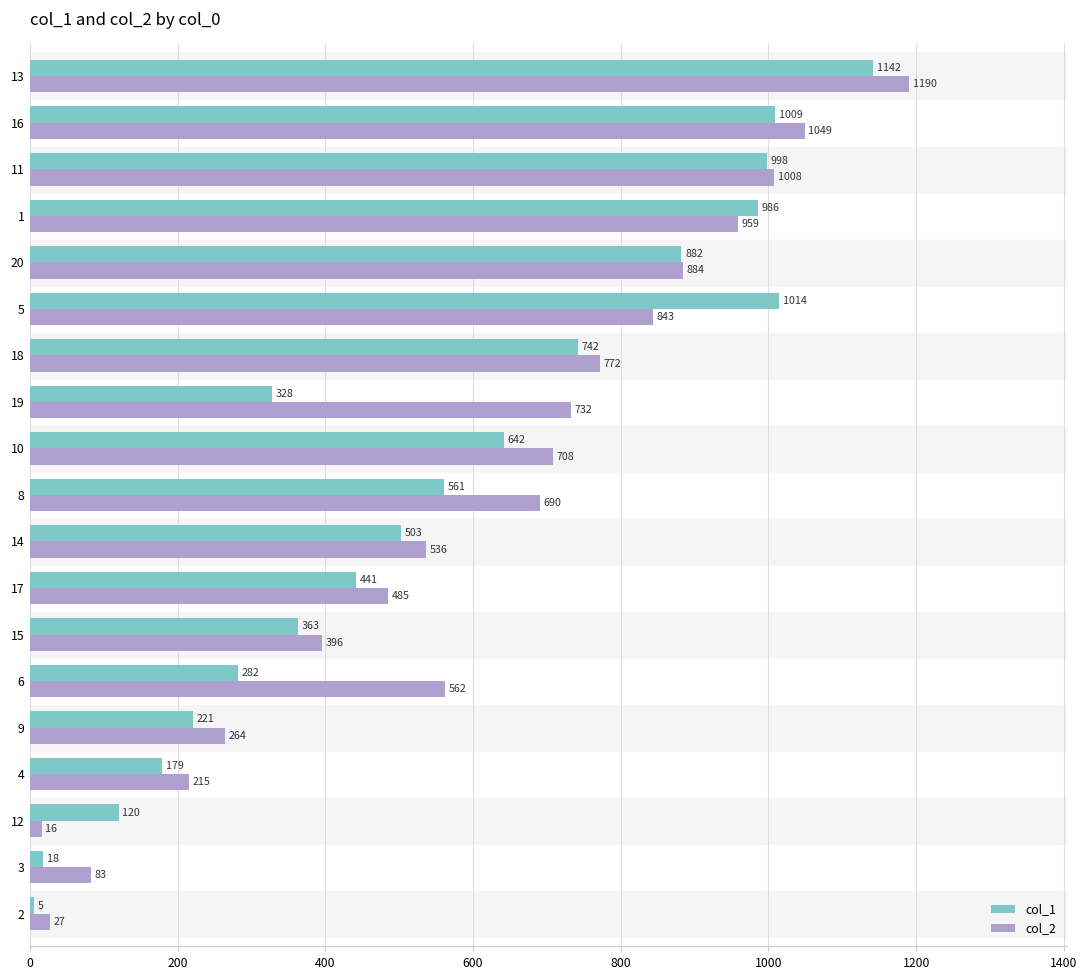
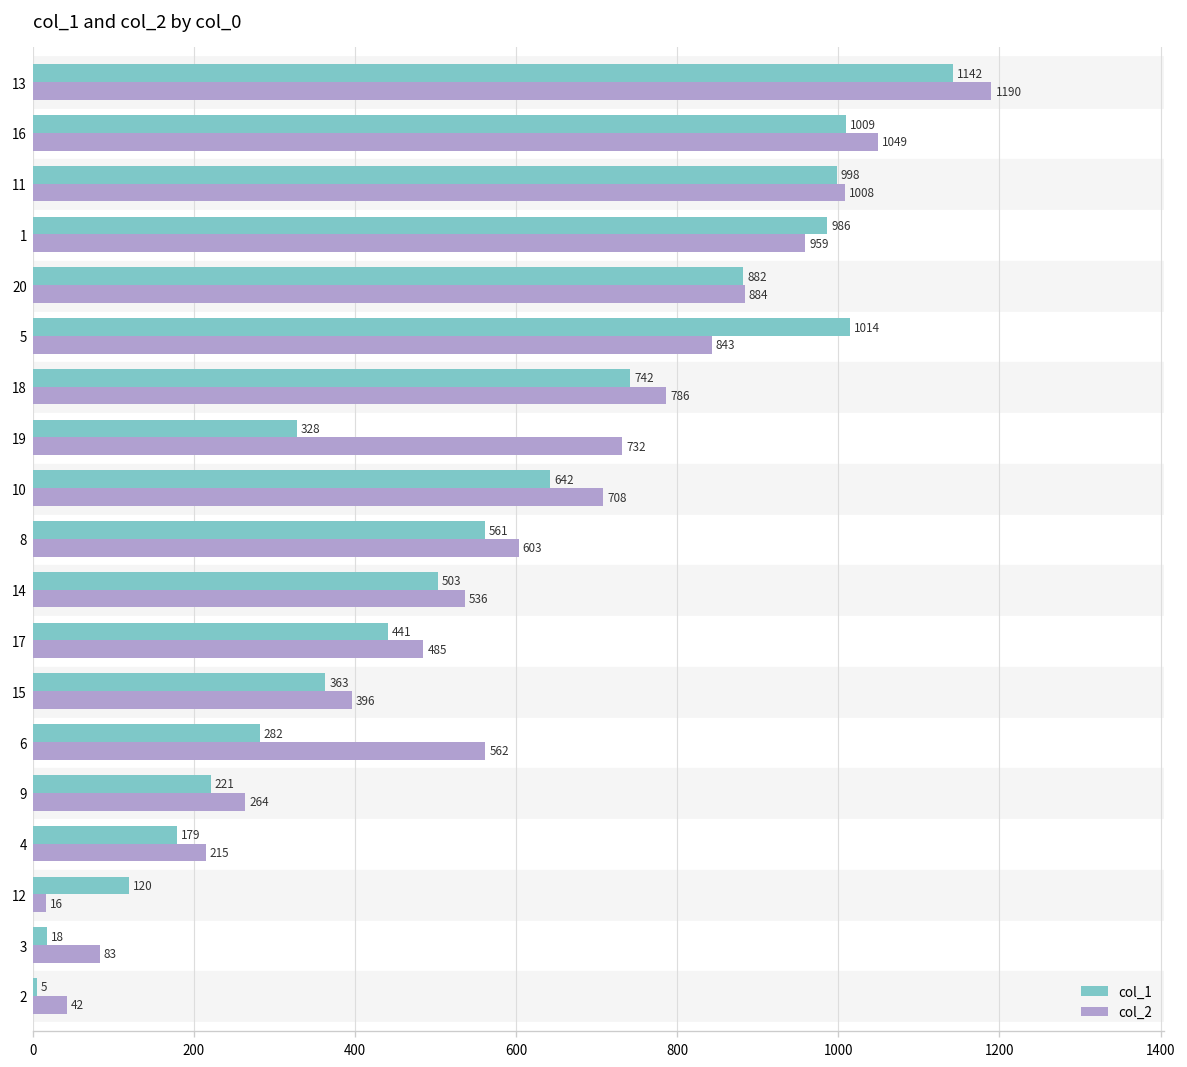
col_2, 18: 772 -> 786
col_2, 8: 690 -> 603
col_2, 2: 27 -> 42
